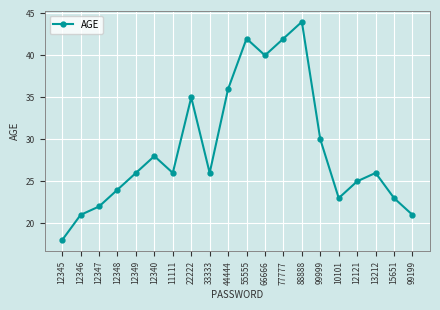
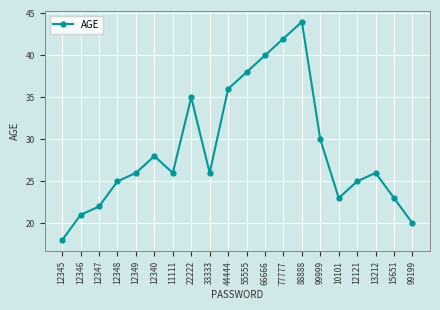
12348: 24 -> 25
55555: 42 -> 38
99199: 21 -> 20
